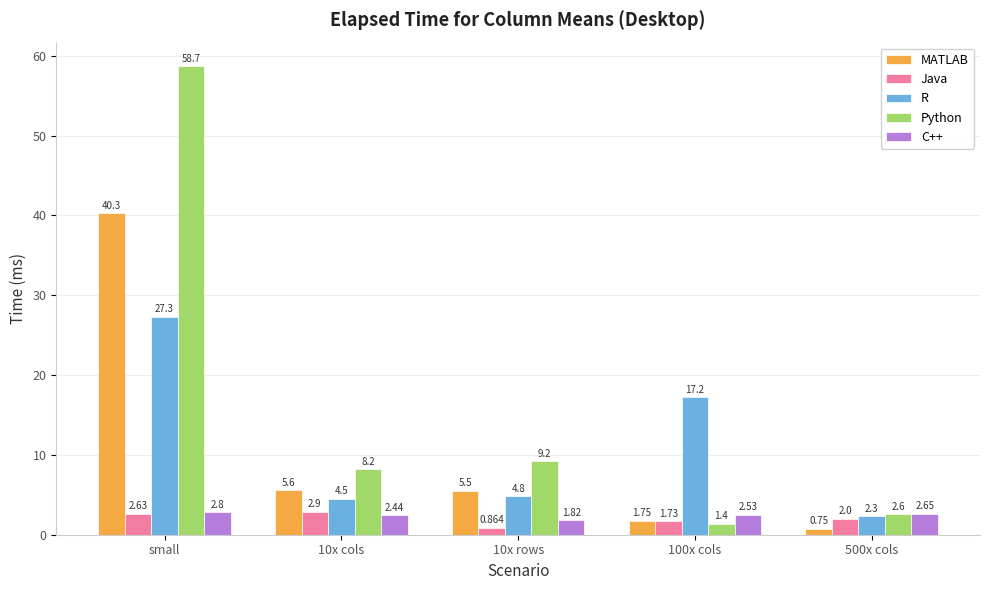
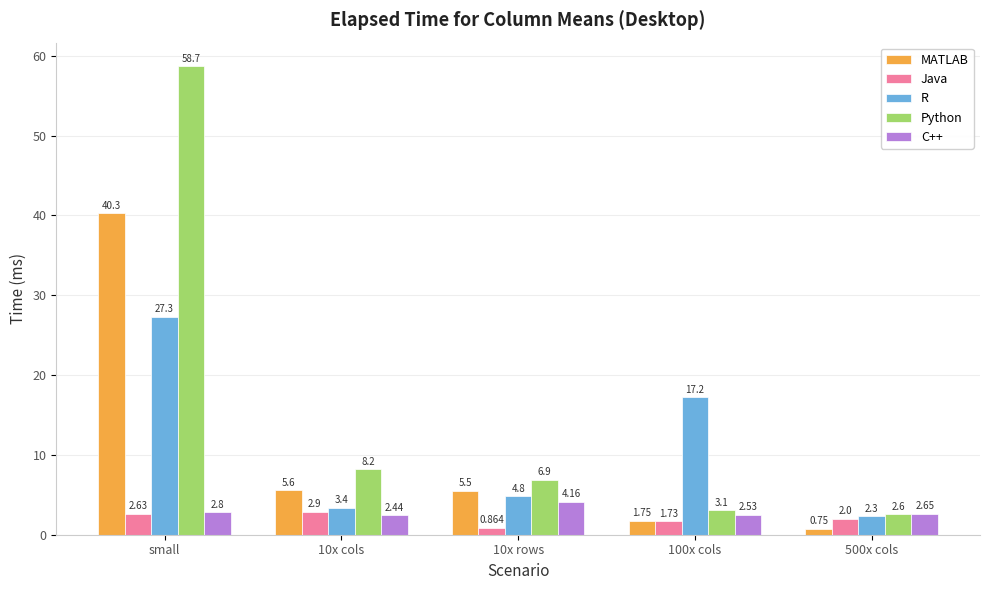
R, 10x cols: 4.5 -> 3.4
Python, 10x rows: 9.2 -> 6.9
C++, 10x rows: 1.82 -> 4.16
Python, 100x cols: 1.4 -> 3.1
